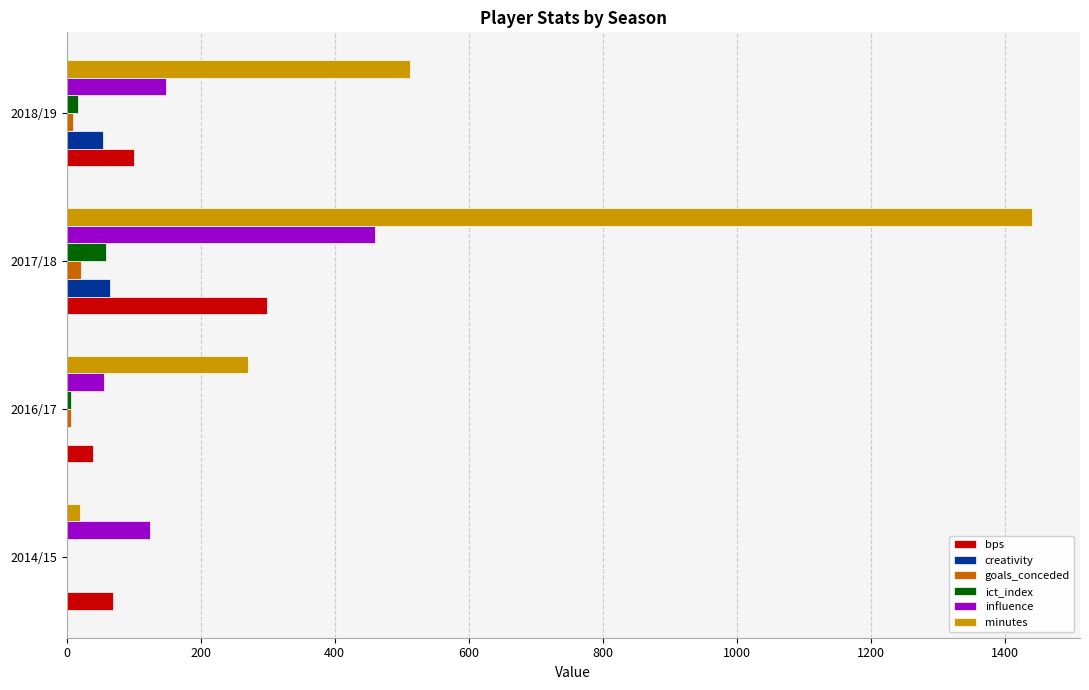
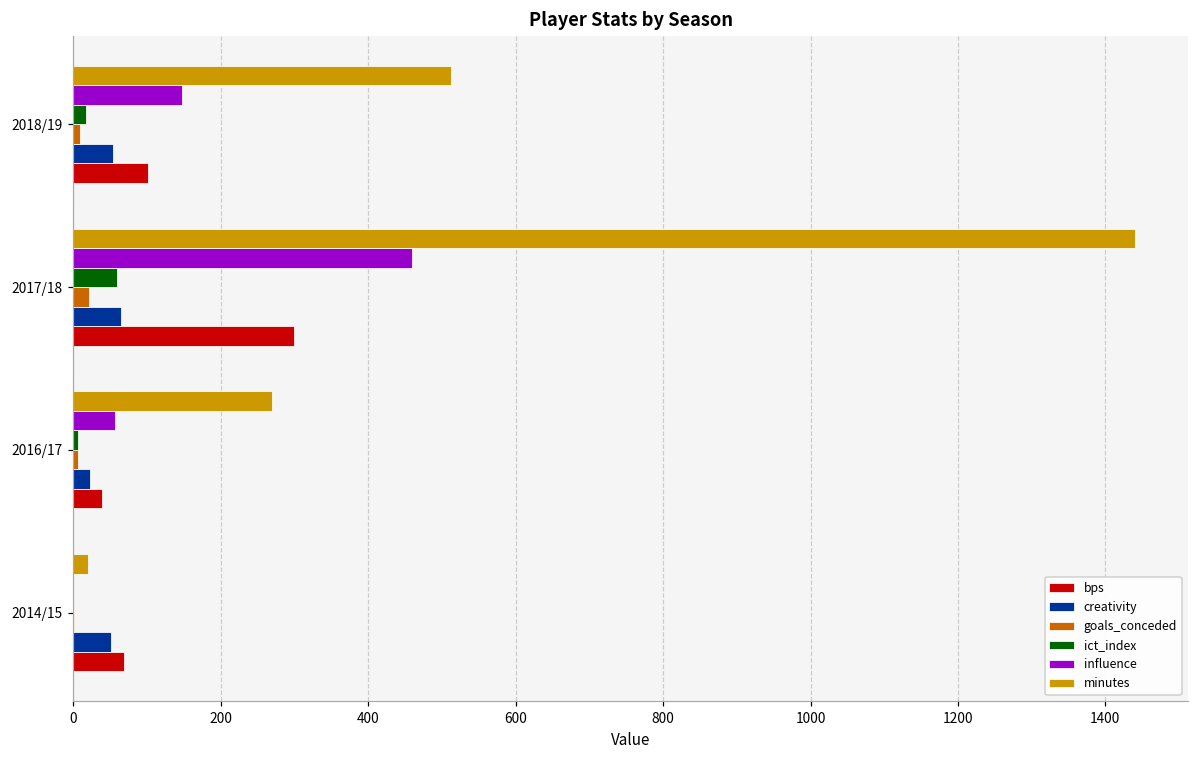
creativity, 2016/17: 0 -> 20
influence, 2014/15: 120 -> 0
creativity, 2014/15: 0 -> 50
